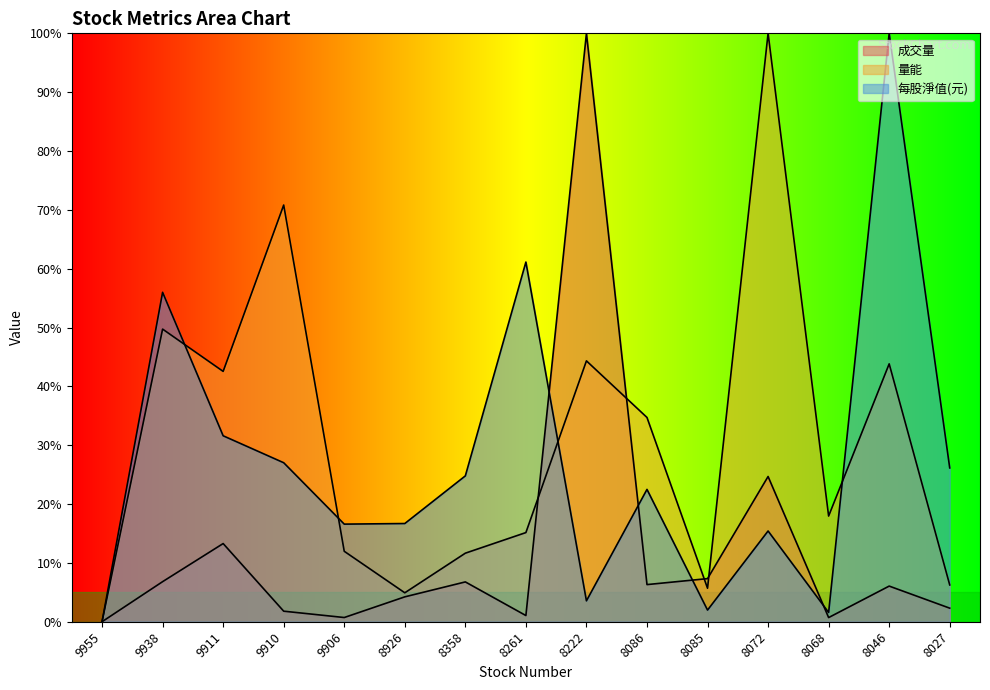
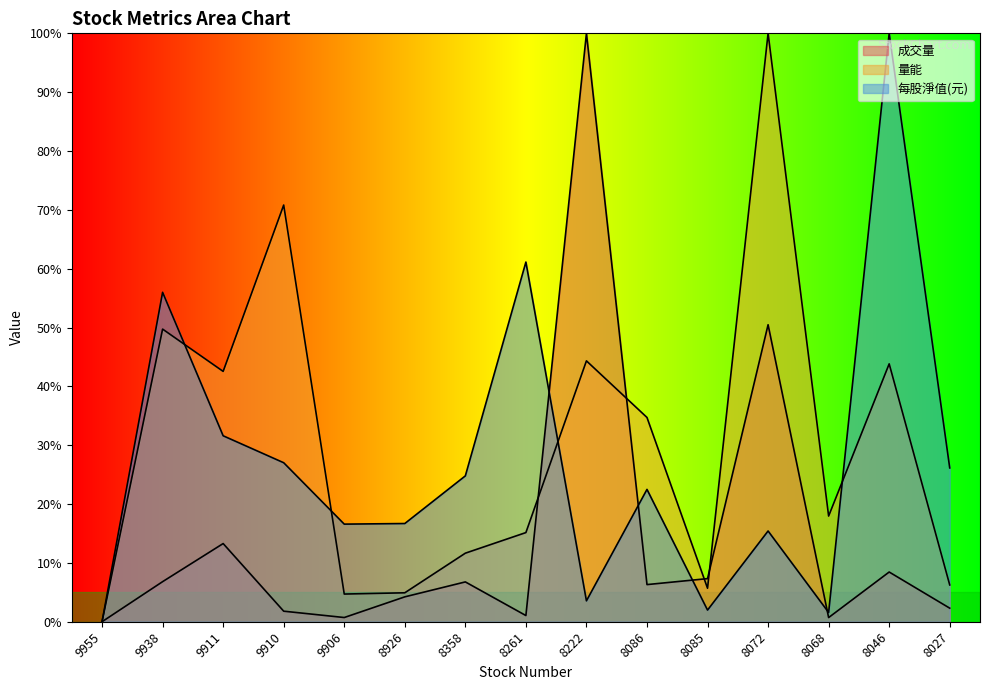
量能, 9906: 12% -> 5%
成交量, 8072: 25% -> 50%
成交量, 8046: 6% -> 8%
